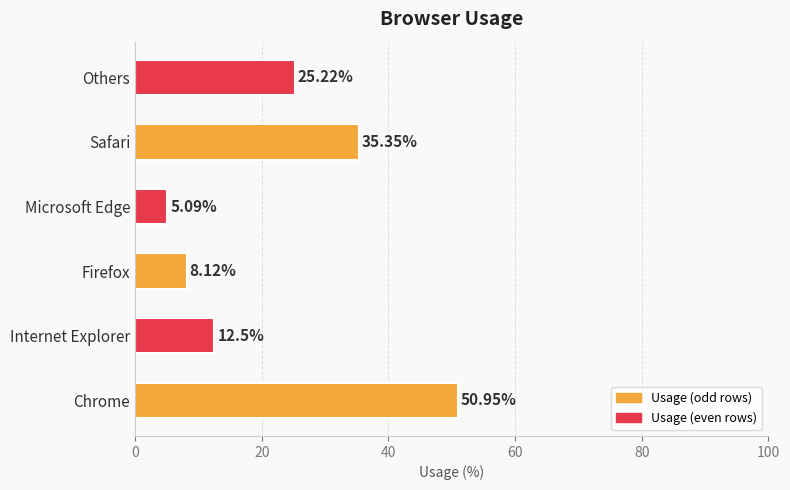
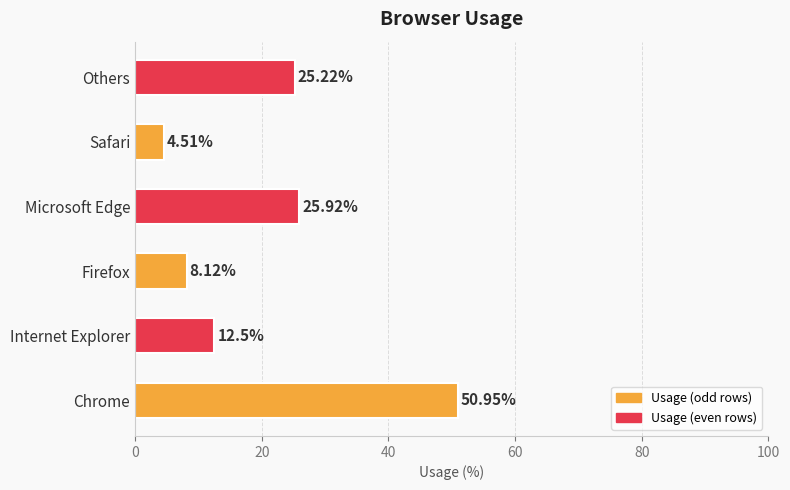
Safari: 35.35% -> 4.51%
Microsoft Edge: 5.09% -> 25.92%
